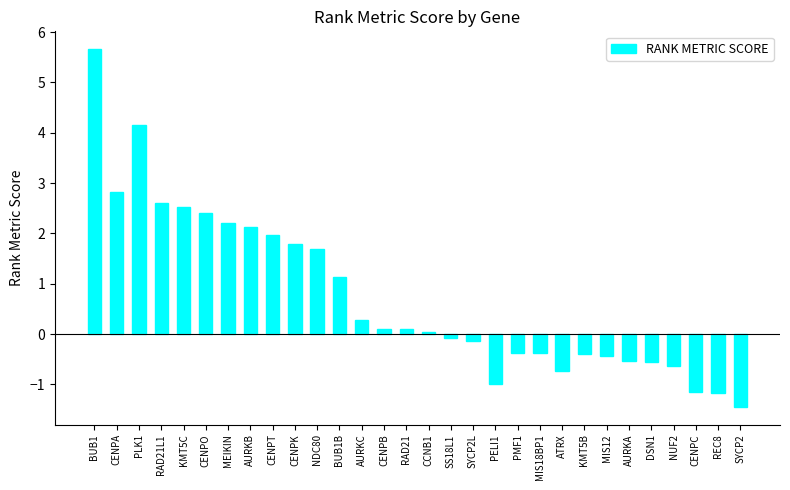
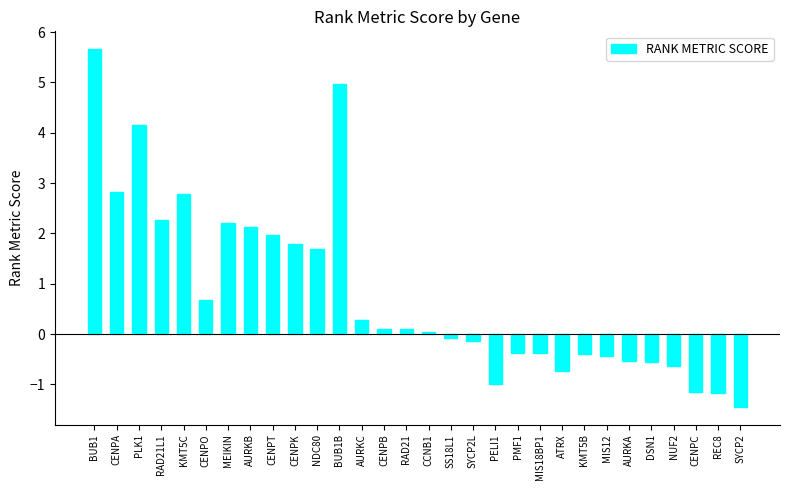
RAD21L1: 2.6 -> 2.3
KMT5C: 2.5 -> 2.8
CENPO: 2.4 -> 0.7
BUB1B: 1.1 -> 5.0
